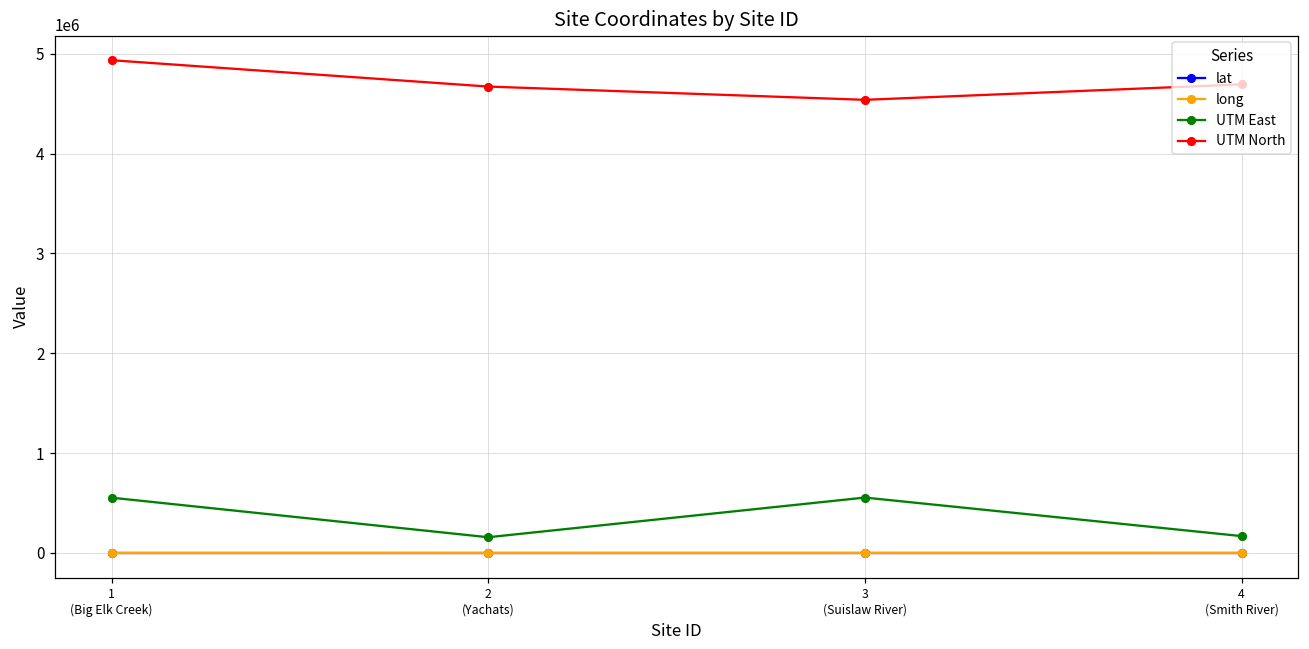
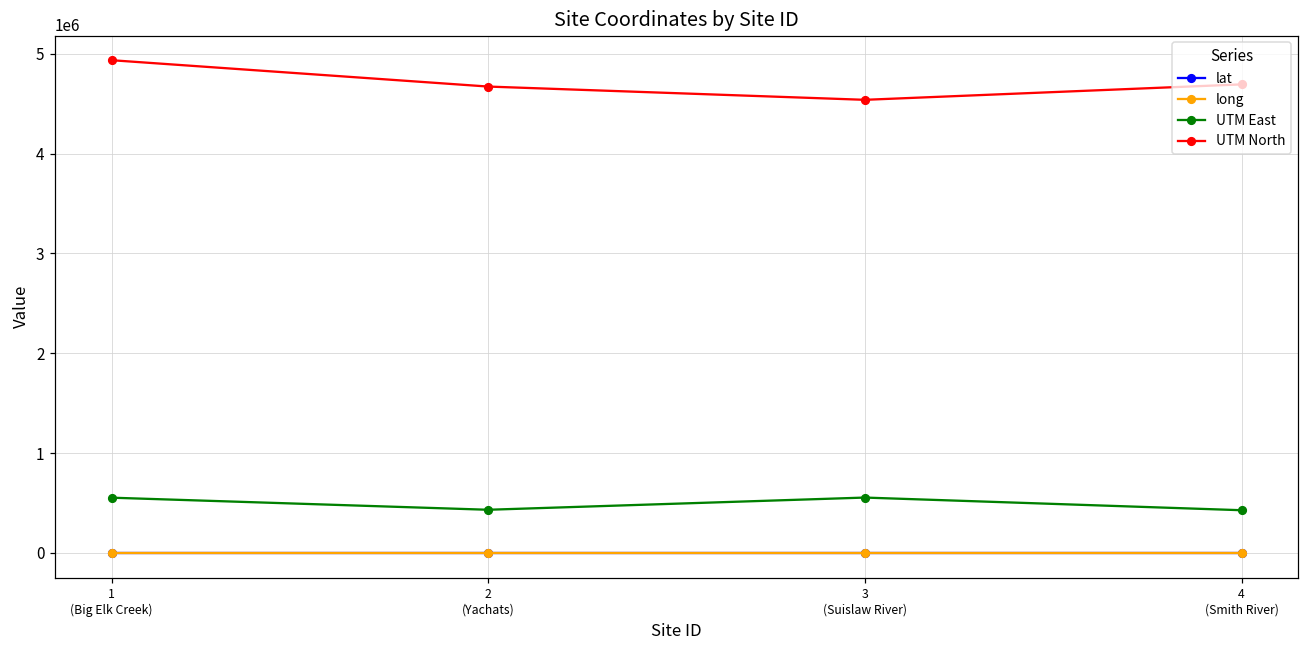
UTM East, 2 (Yachats): 200000 -> 400000
UTM East, 4 (Smith River): 200000 -> 400000
